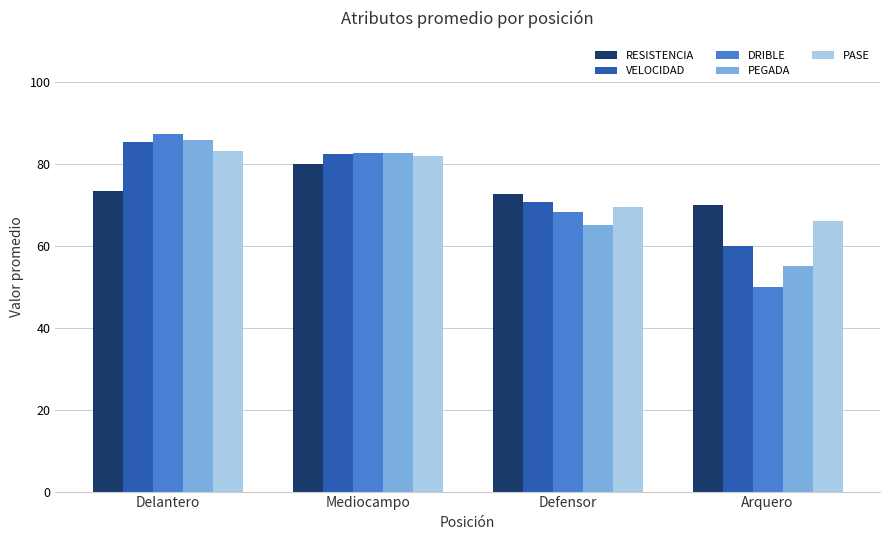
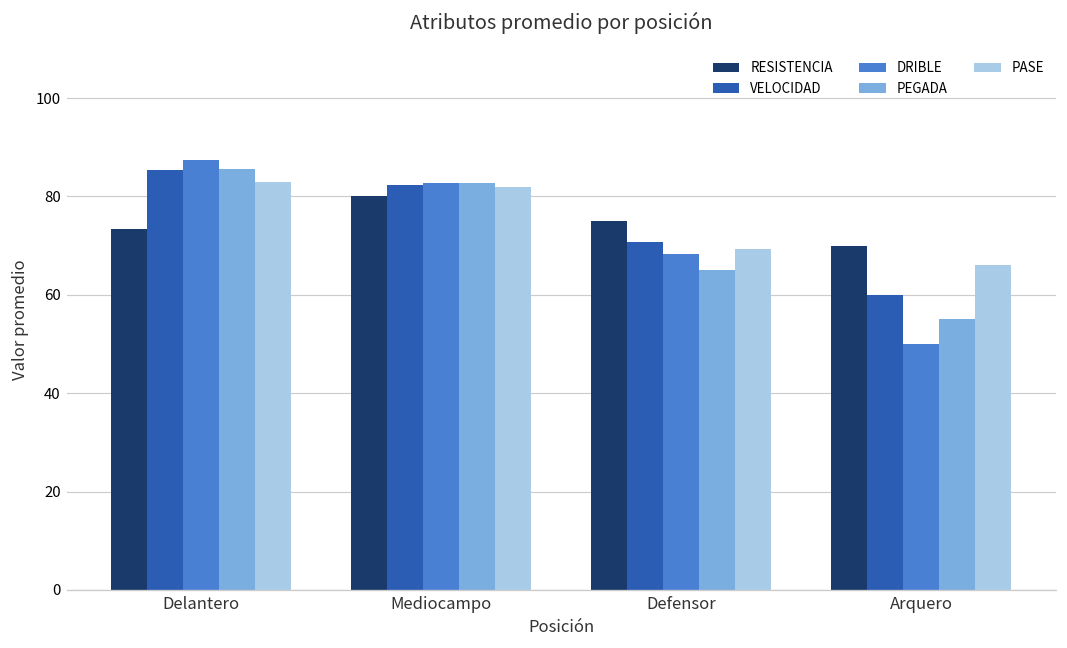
RESISTENCIA, Defensor: 73 -> 75
